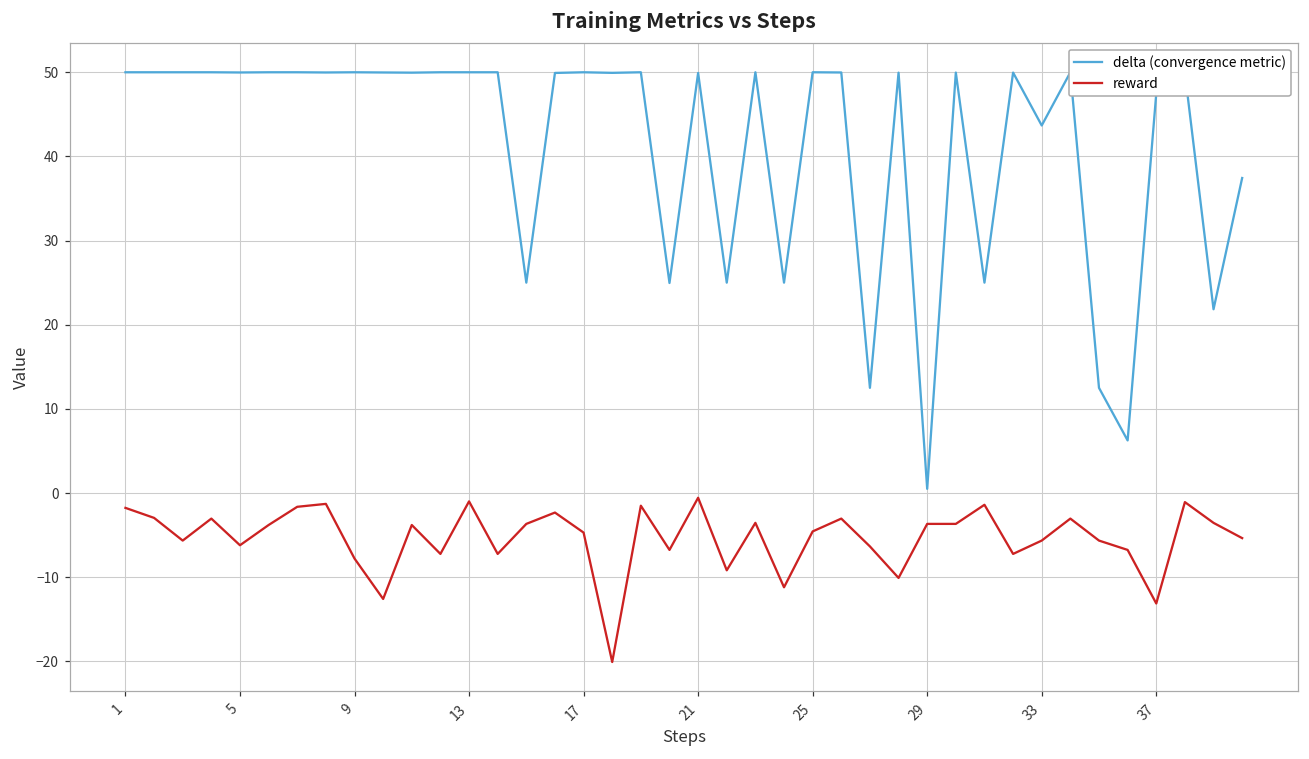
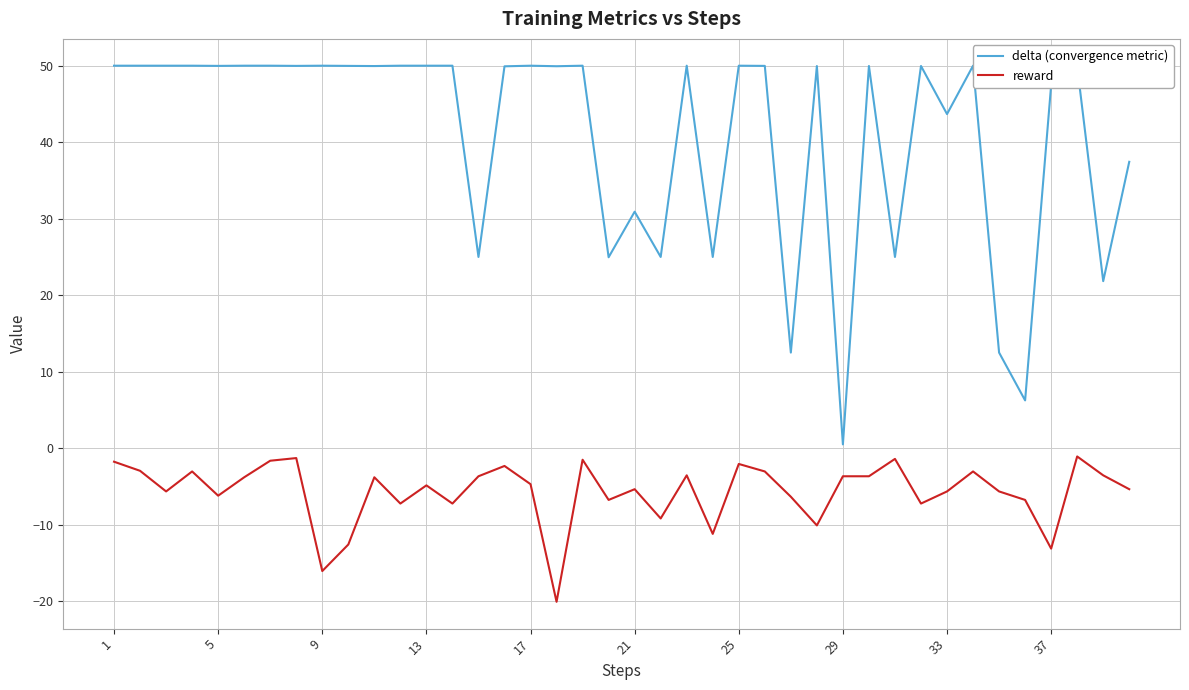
reward, 9: -8 -> -16
reward, 13: -1 -> -5
delta (convergence metric), 21: 50 -> 31
reward, 21: -1 -> -5
reward, 25: -5 -> -2
